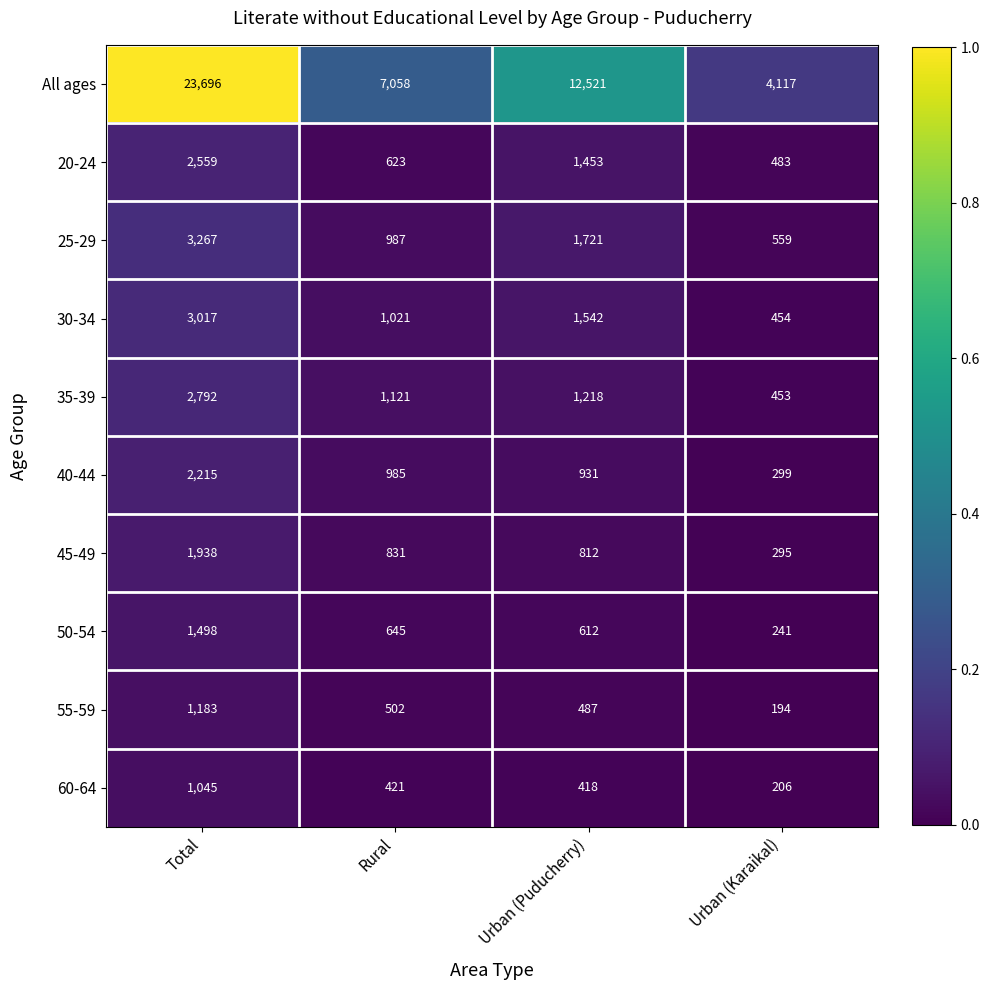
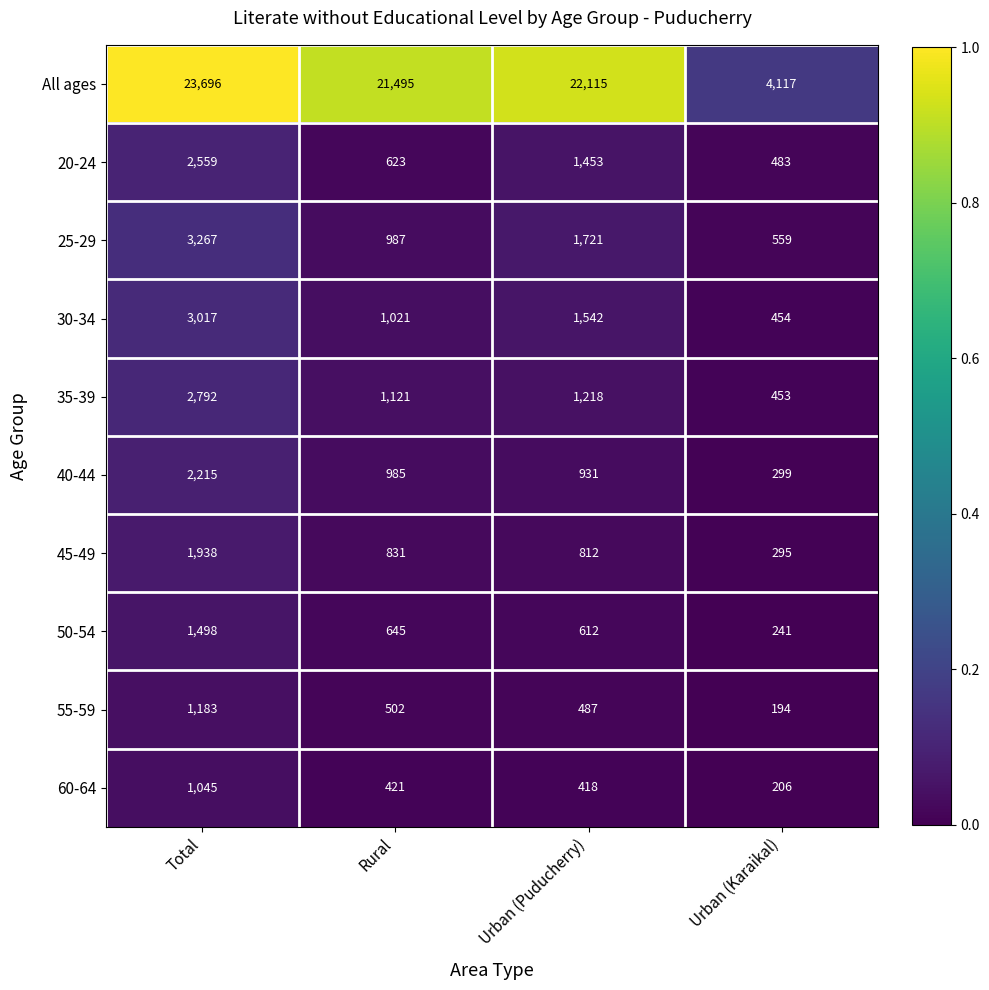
All ages, Rural: 7,058 -> 21,495
All ages, Urban (Puducherry): 12,521 -> 22,115
